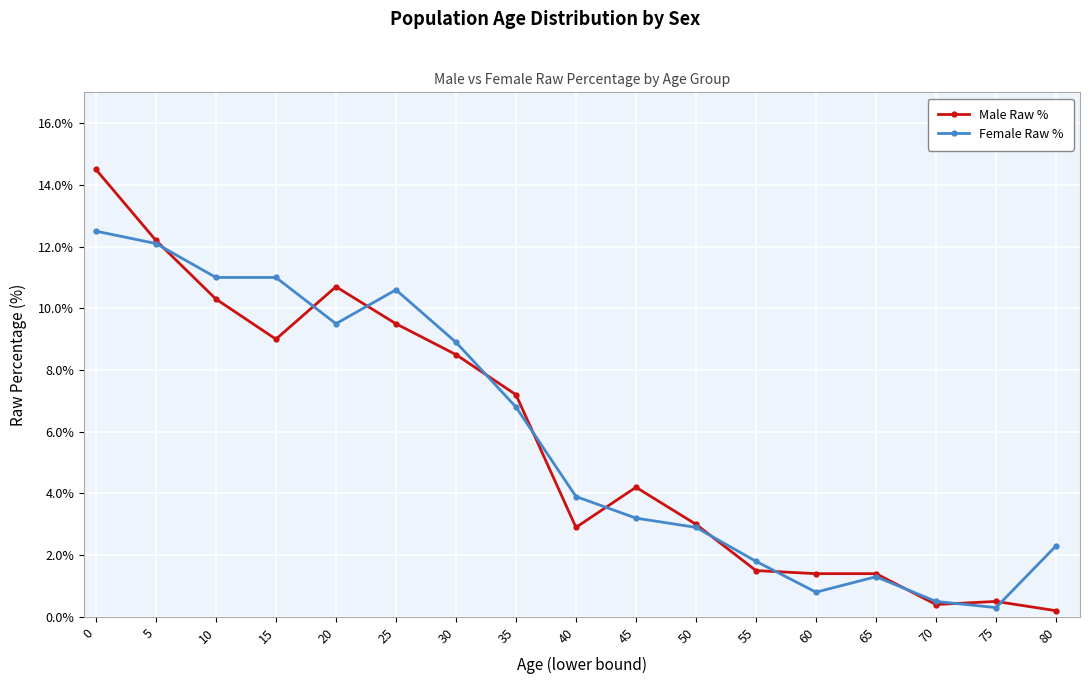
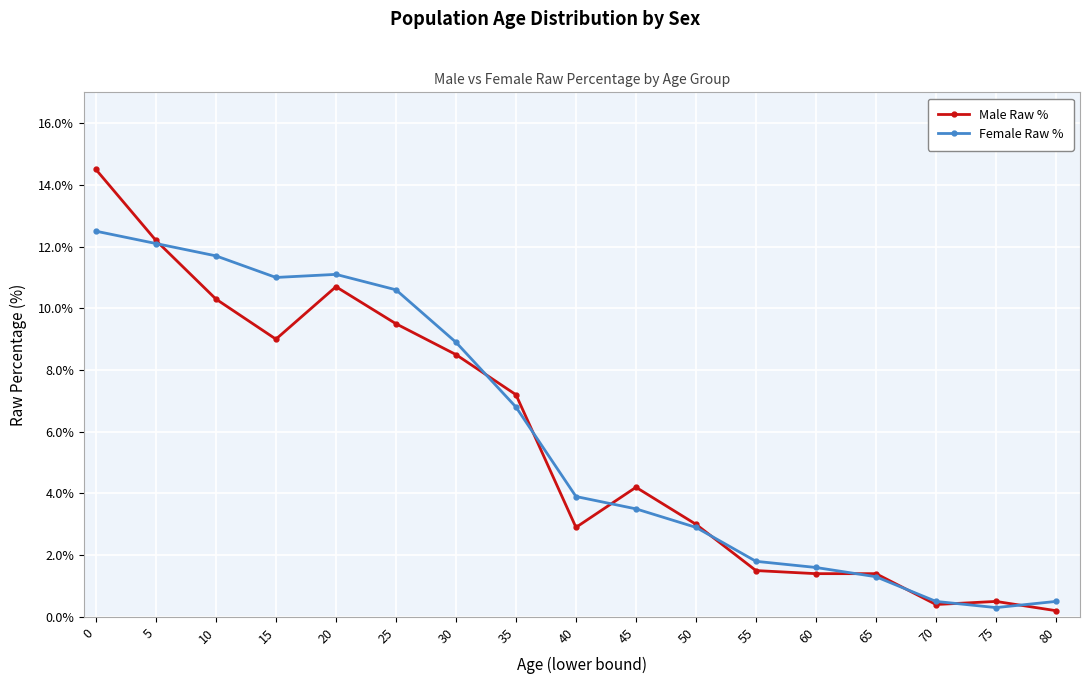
Female Raw %, 10: 11.0% -> 11.7%
Female Raw %, 20: 9.5% -> 11.1%
Female Raw %, 45: 3.2% -> 3.5%
Female Raw %, 60: 0.8% -> 1.6%
Female Raw %, 80: 2.3% -> 0.5%
